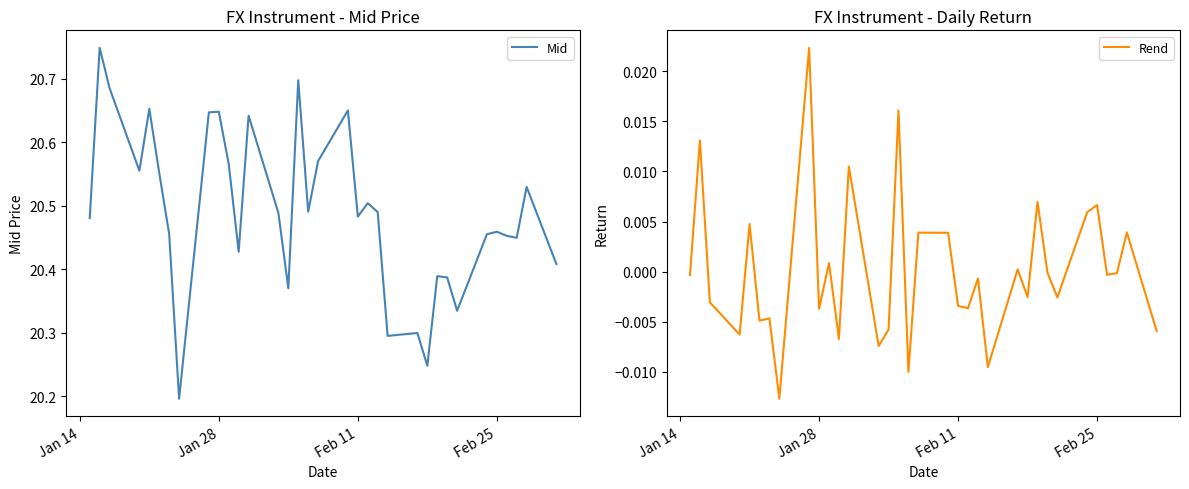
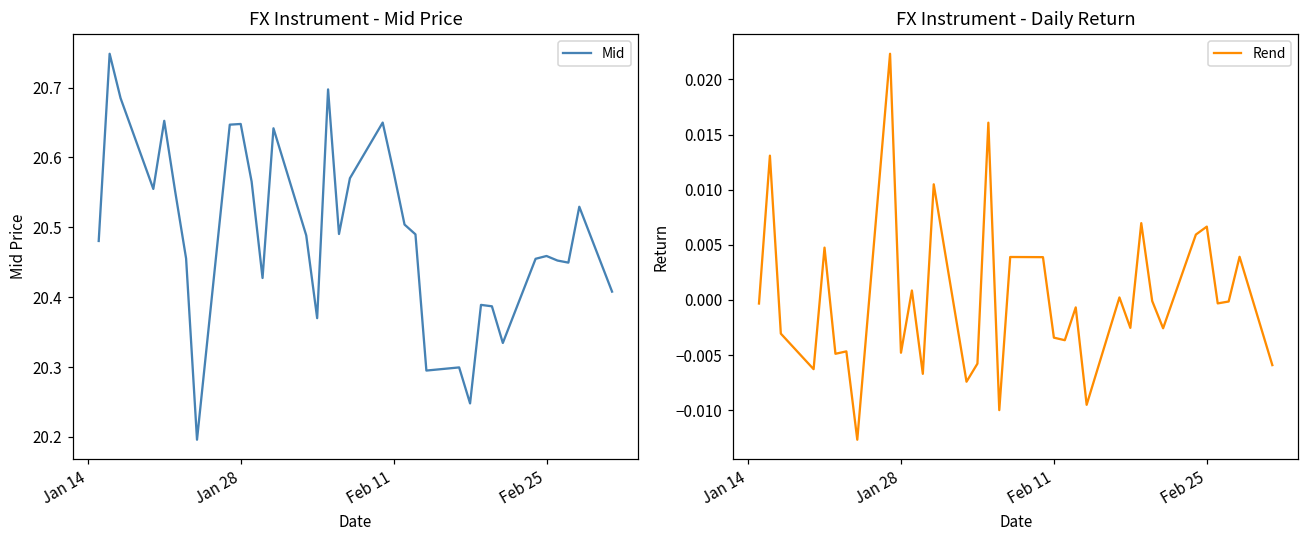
FX Instrument - Mid Price, Feb 11: 20.48 -> 20.58
FX Instrument - Daily Return, Jan 28: -0.0037 -> -0.0048
